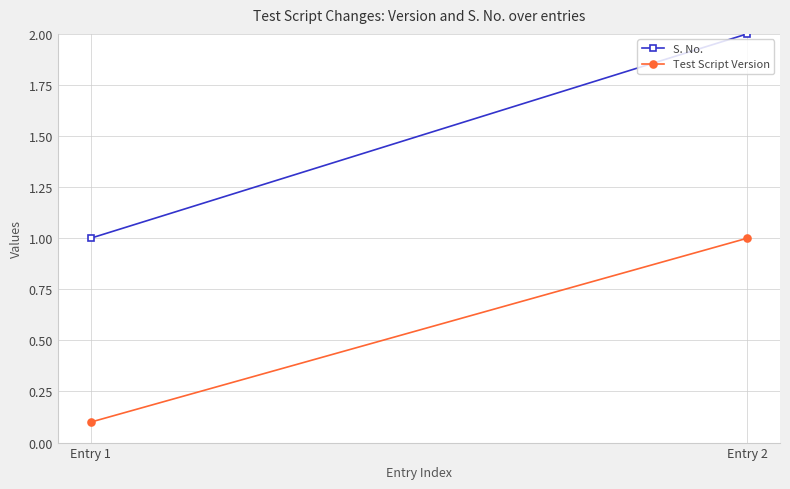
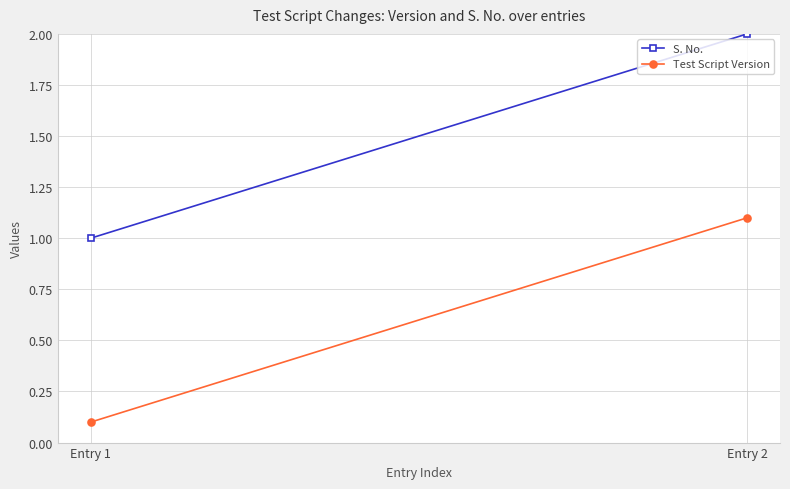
Test Script Version, Entry 2: 1.0 -> 1.1
